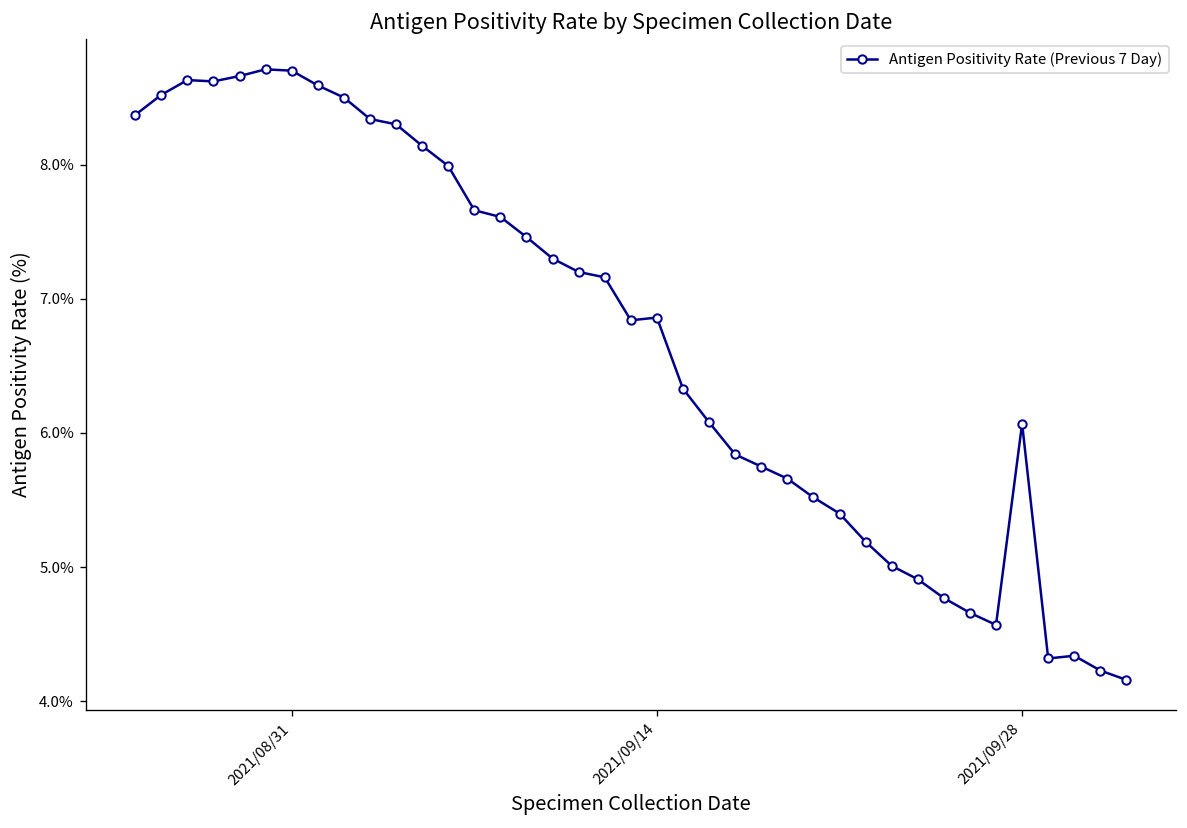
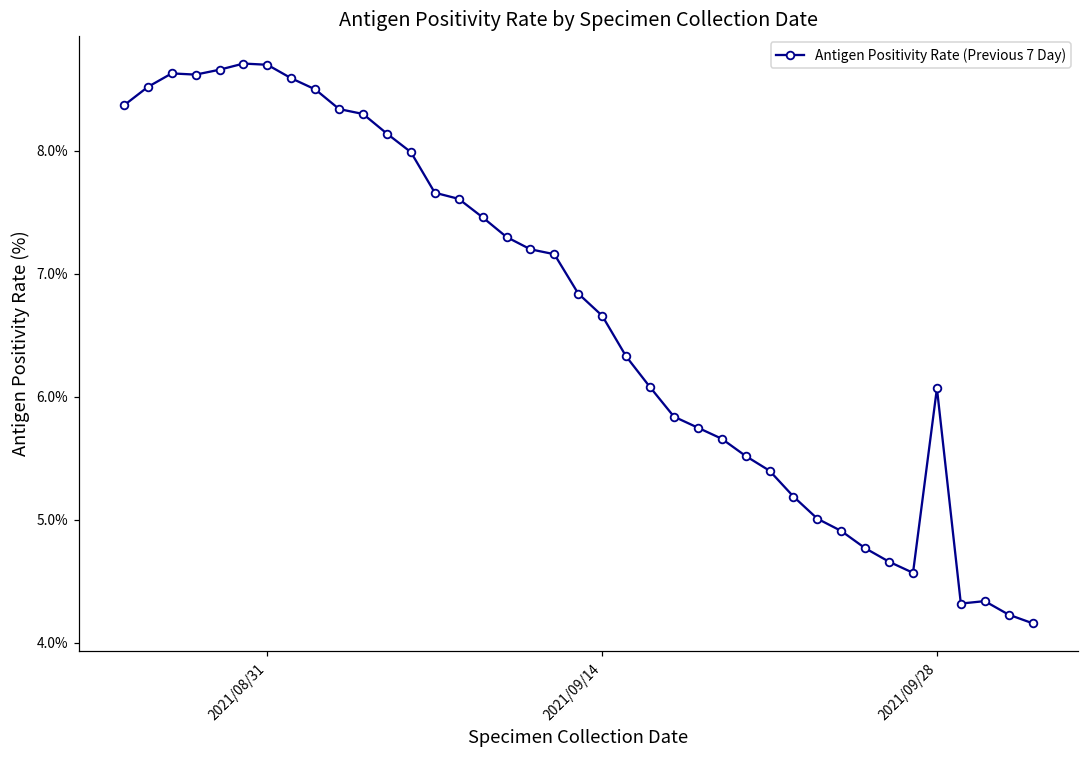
2021/09/14: 6.86% -> 6.66%
